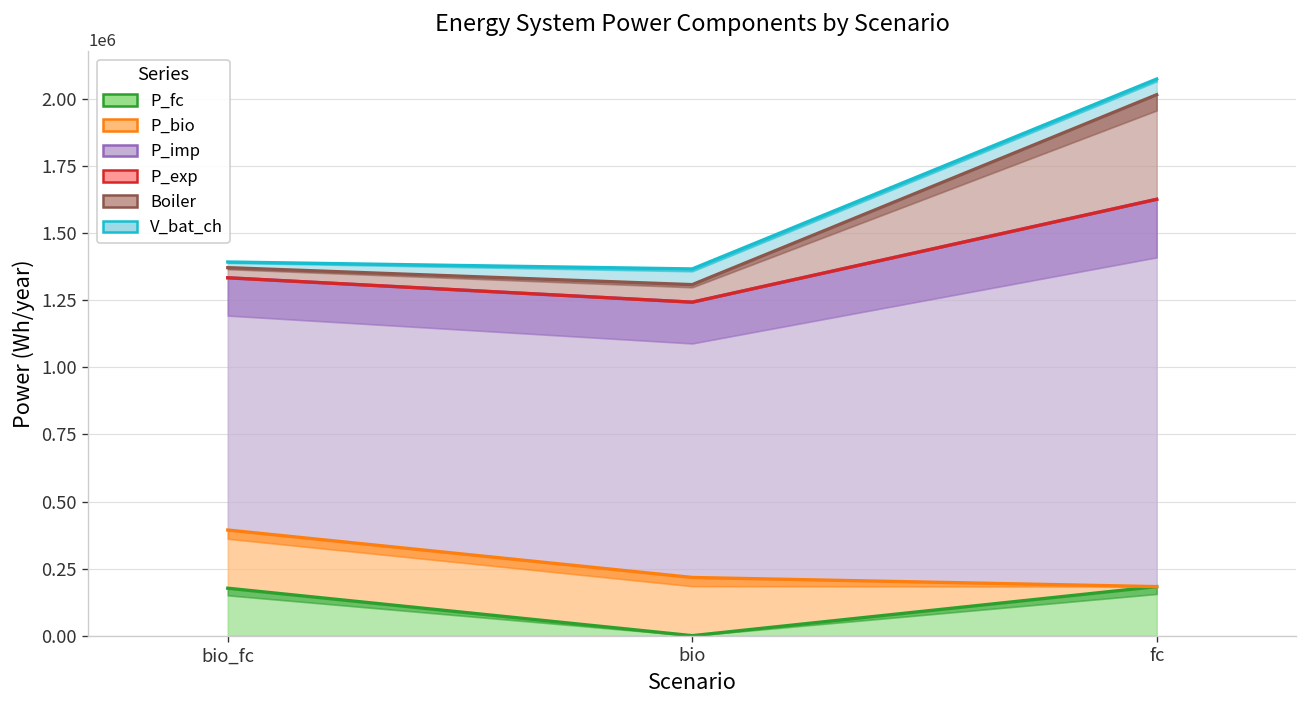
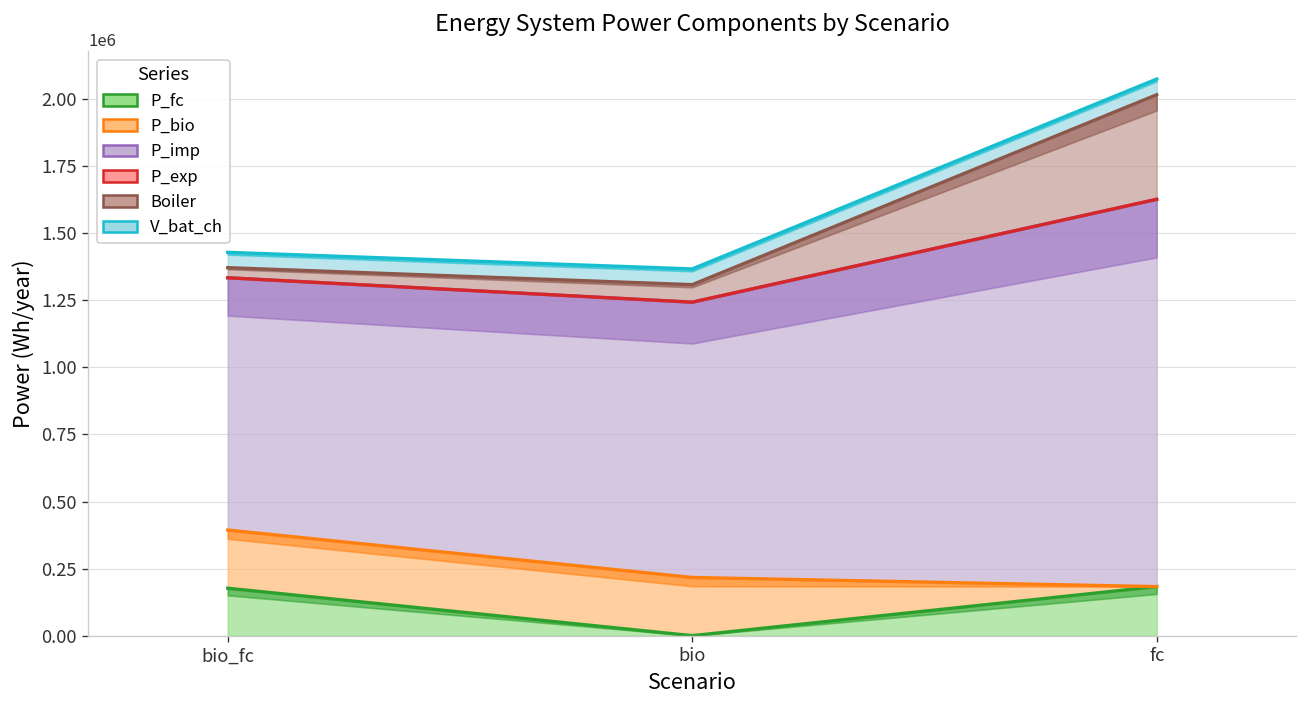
V_bat_ch, bio_fc: 20000 -> 60000
